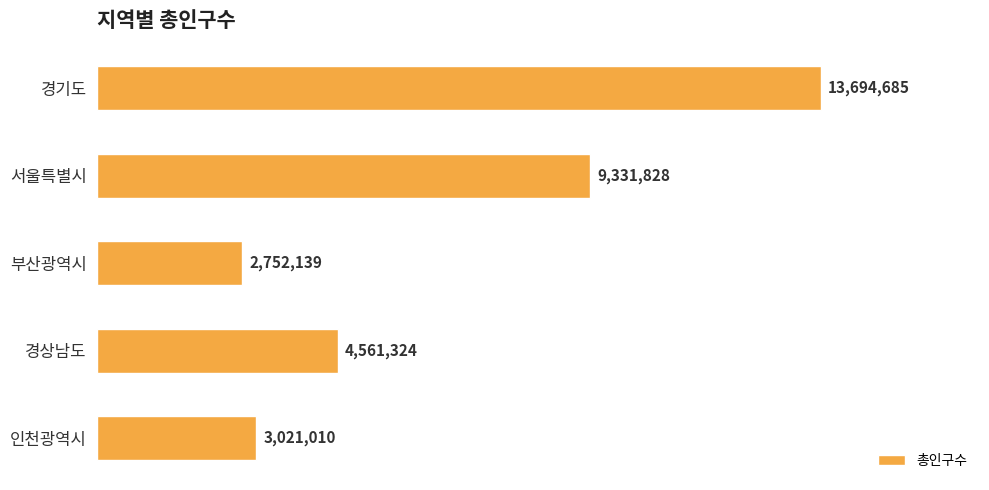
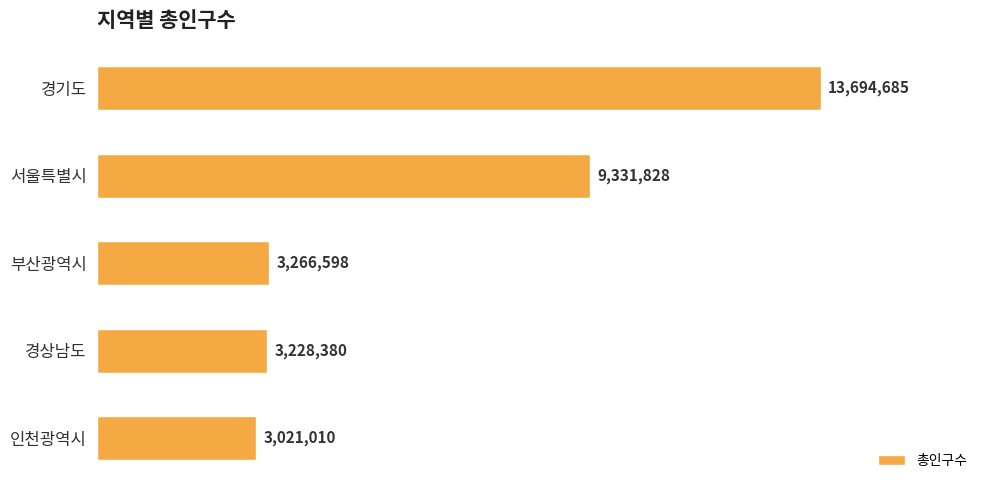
부산광역시: 2,752,139 -> 3,266,598
경상남도: 4,561,324 -> 3,228,380
